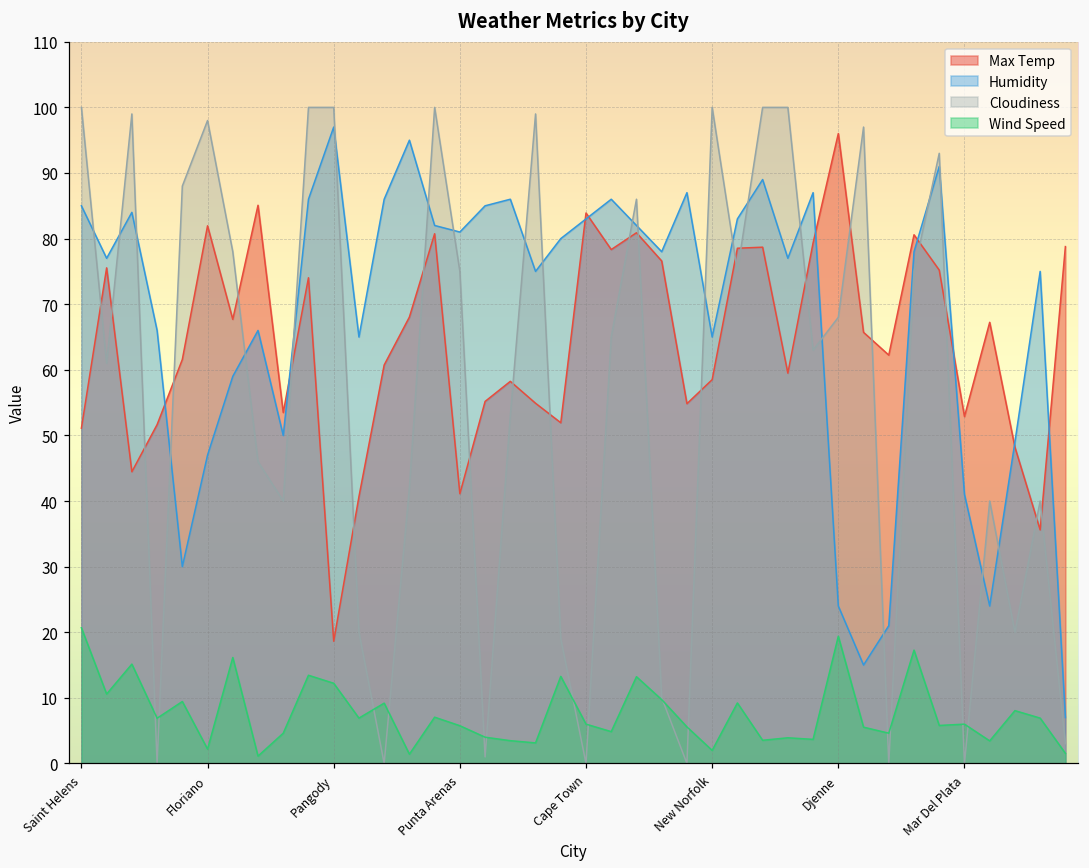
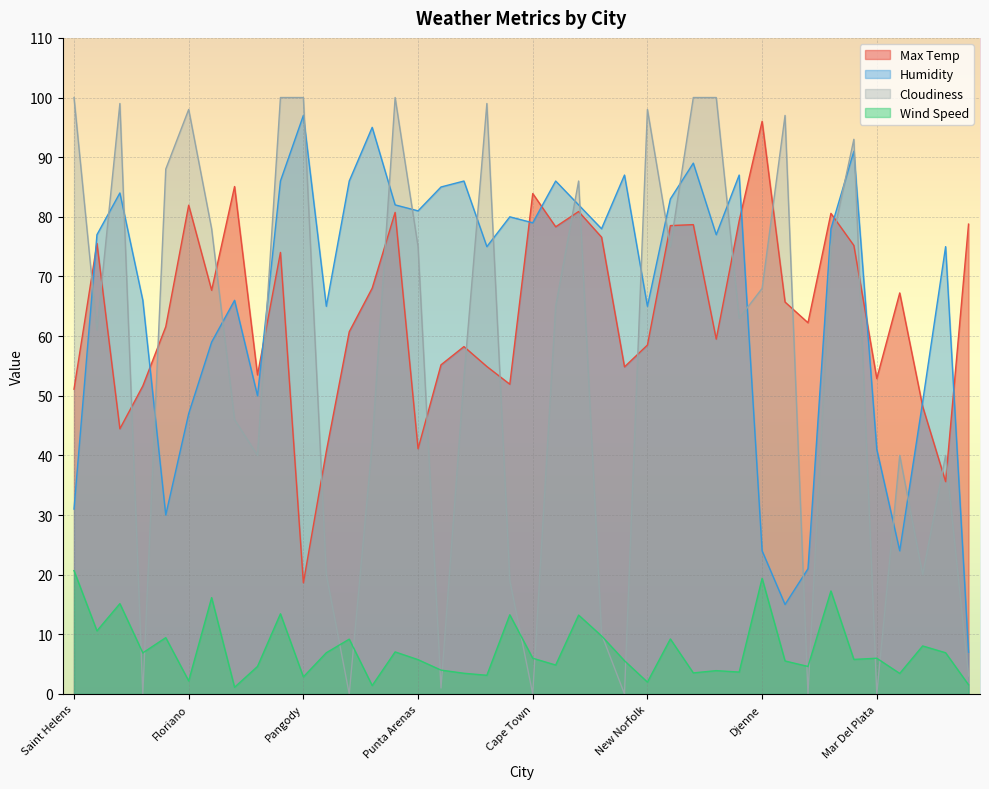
Humidity, Saint Helens: 85 -> 31
Wind Speed, Pangody: 12 -> 3
Humidity, Cape Town: 83 -> 79
Cloudiness, New Norfolk: 100 -> 98
